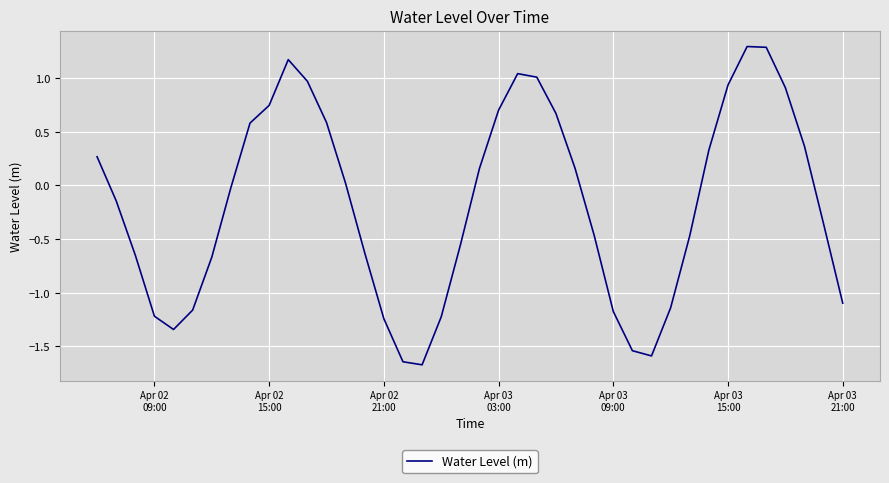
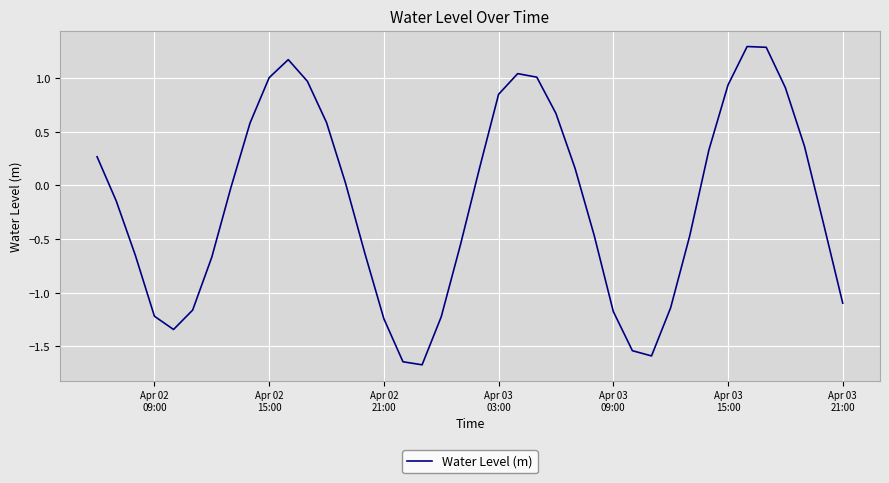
Apr 02 15:00: 0.75 -> 1.00
Apr 03 03:00: 0.70 -> 0.85
